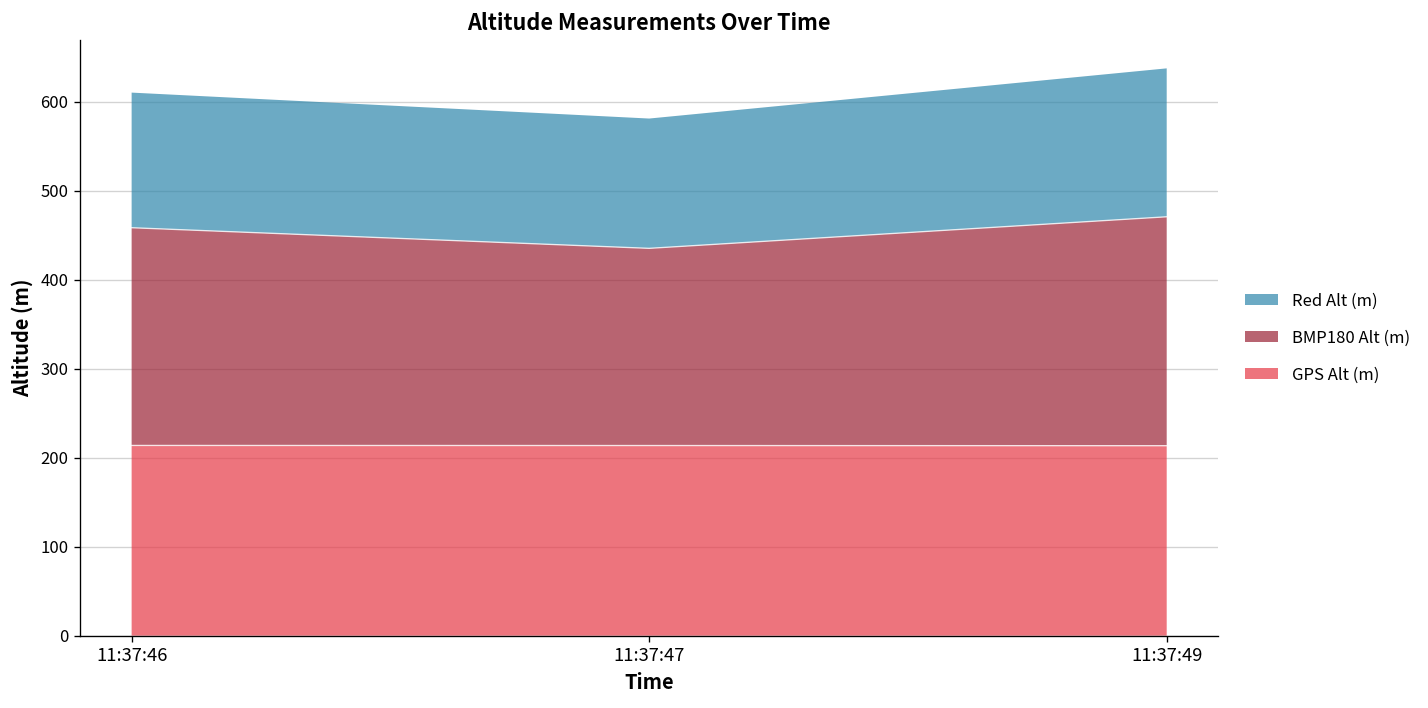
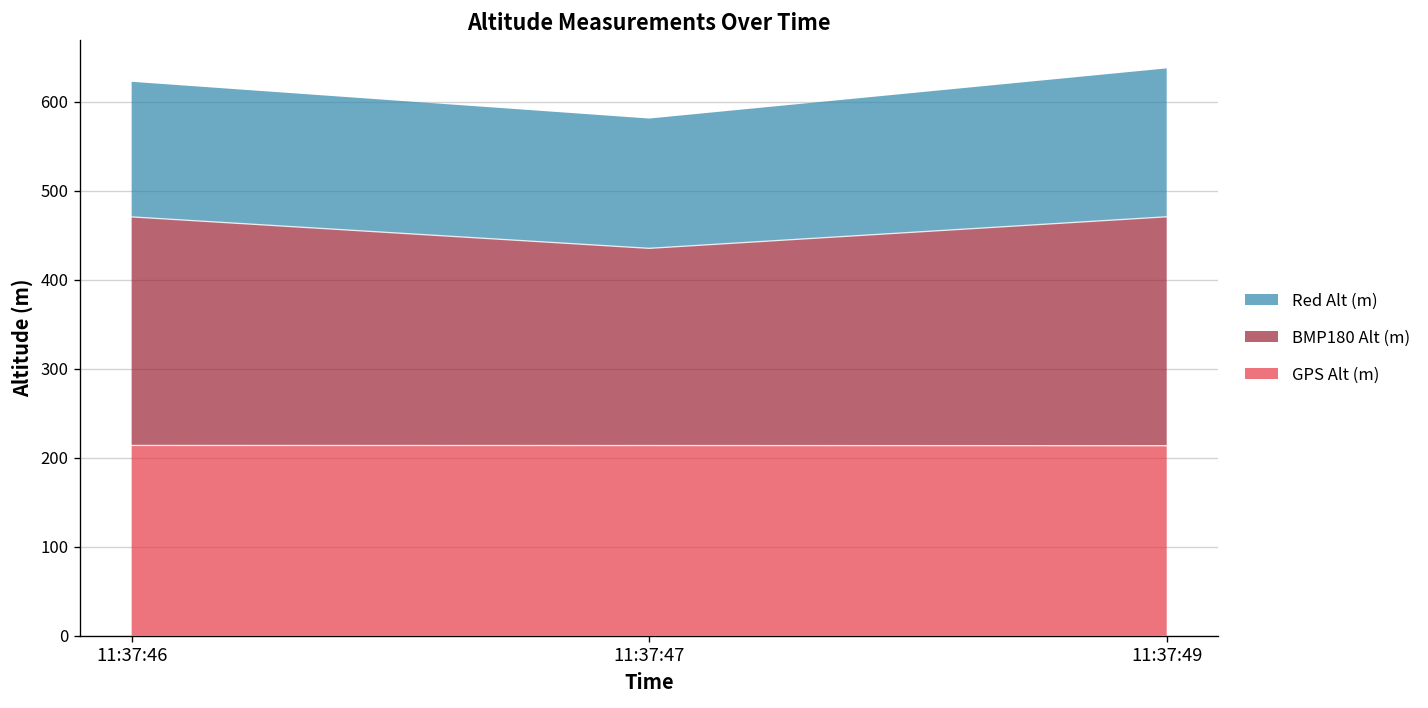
BMP180 Alt (m), 11:37:46: 240 -> 260
